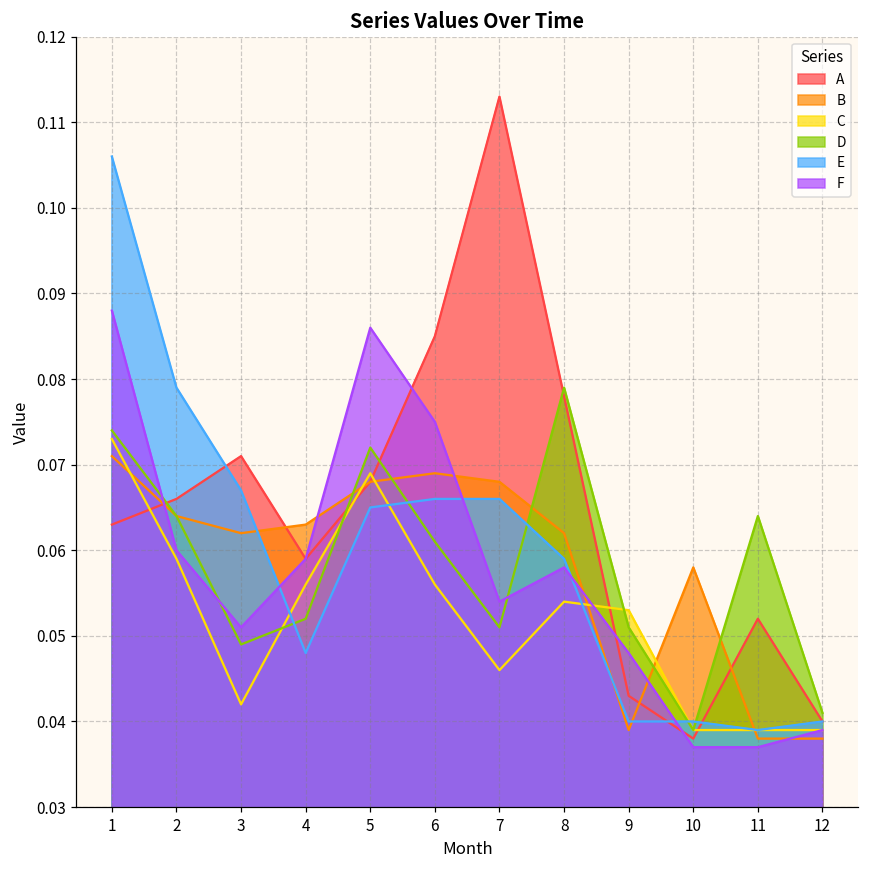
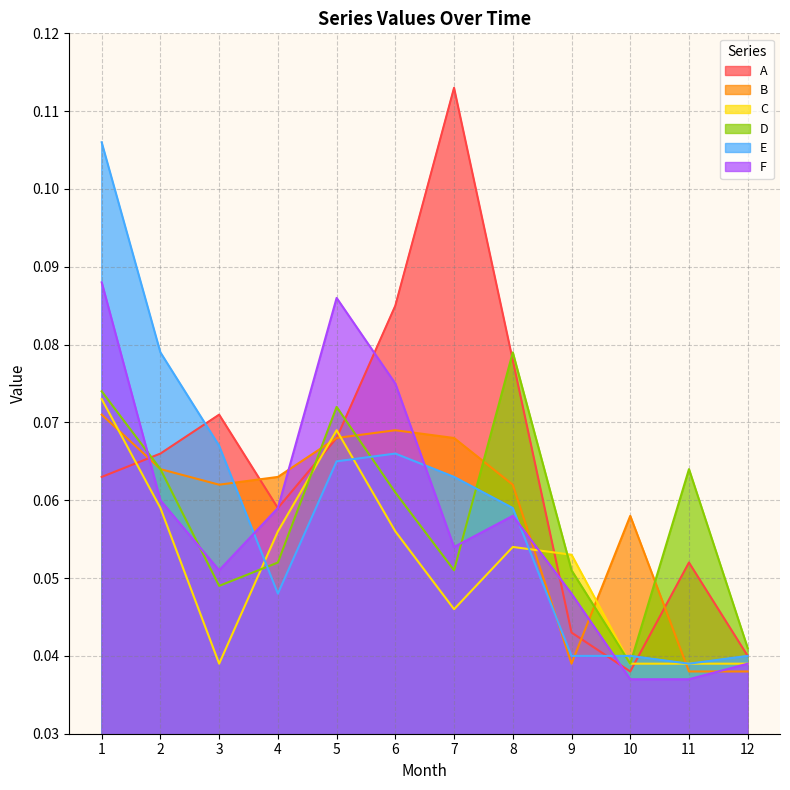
C, 3: 0.042 -> 0.039
E, 7: 0.066 -> 0.063
